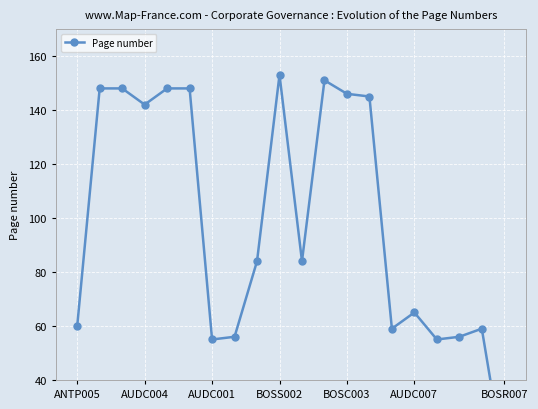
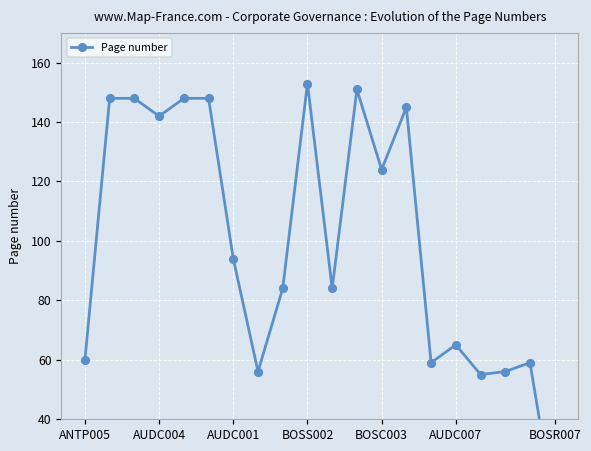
AUDC001: 55 -> 94
BOSC003: 146 -> 124
